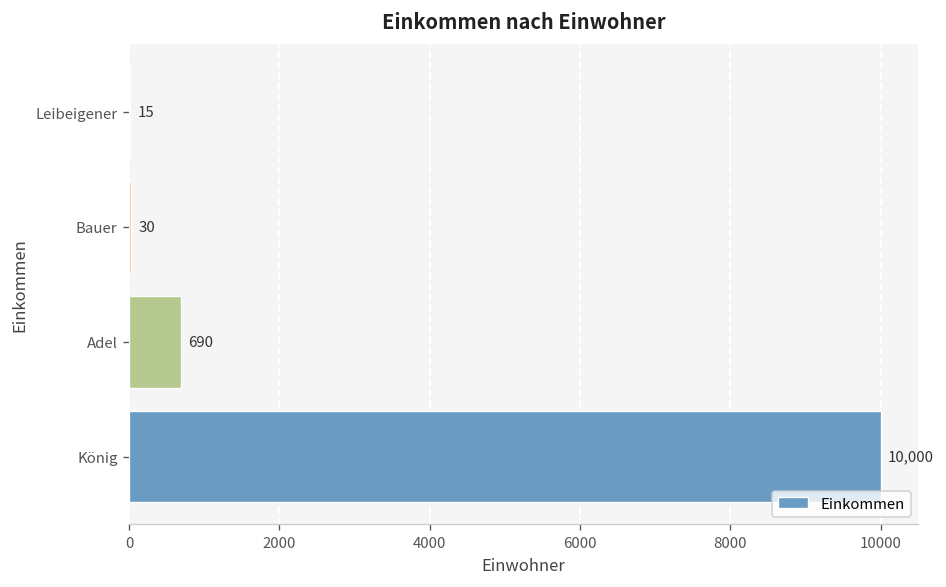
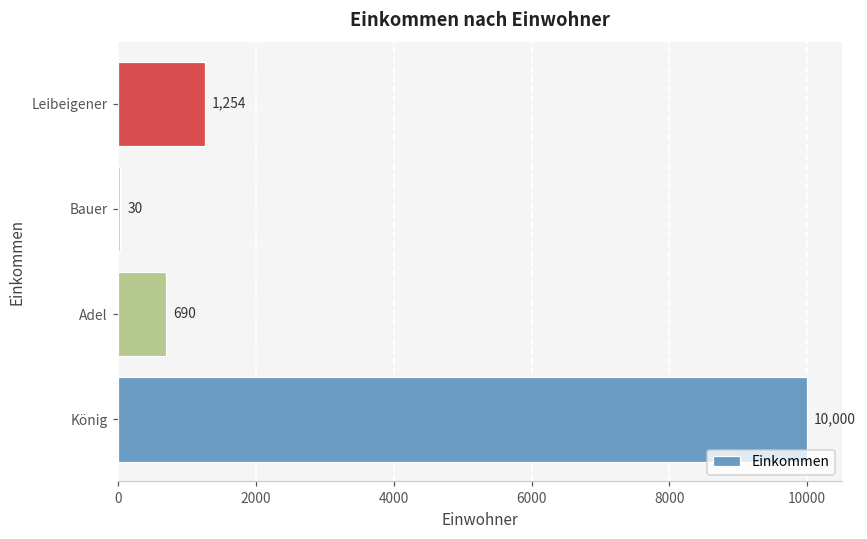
Leibeigener: 15 -> 1,254
